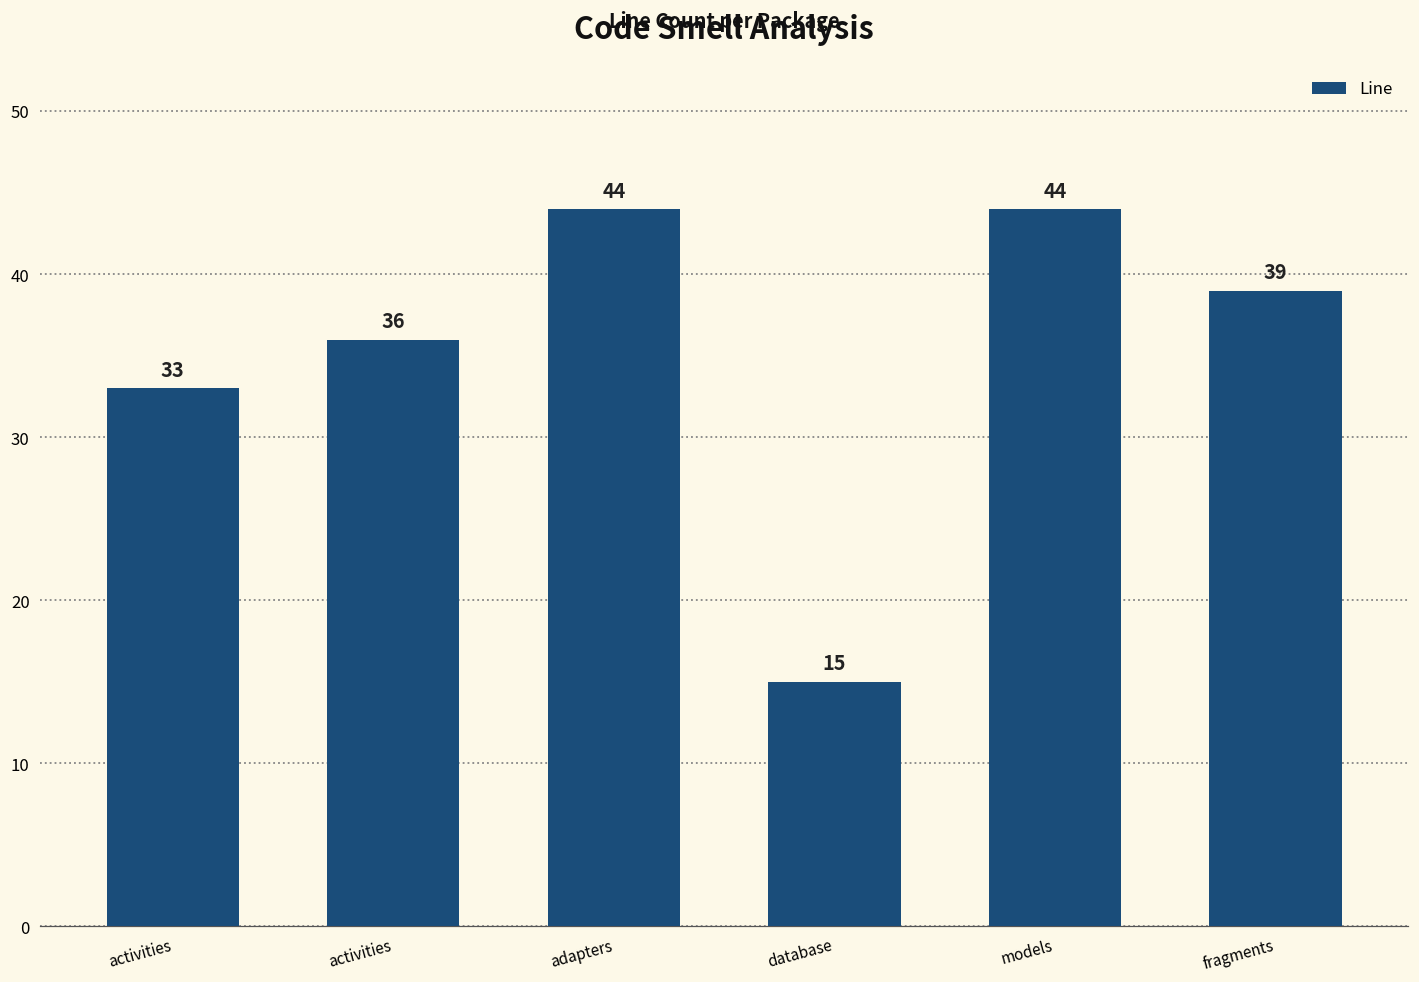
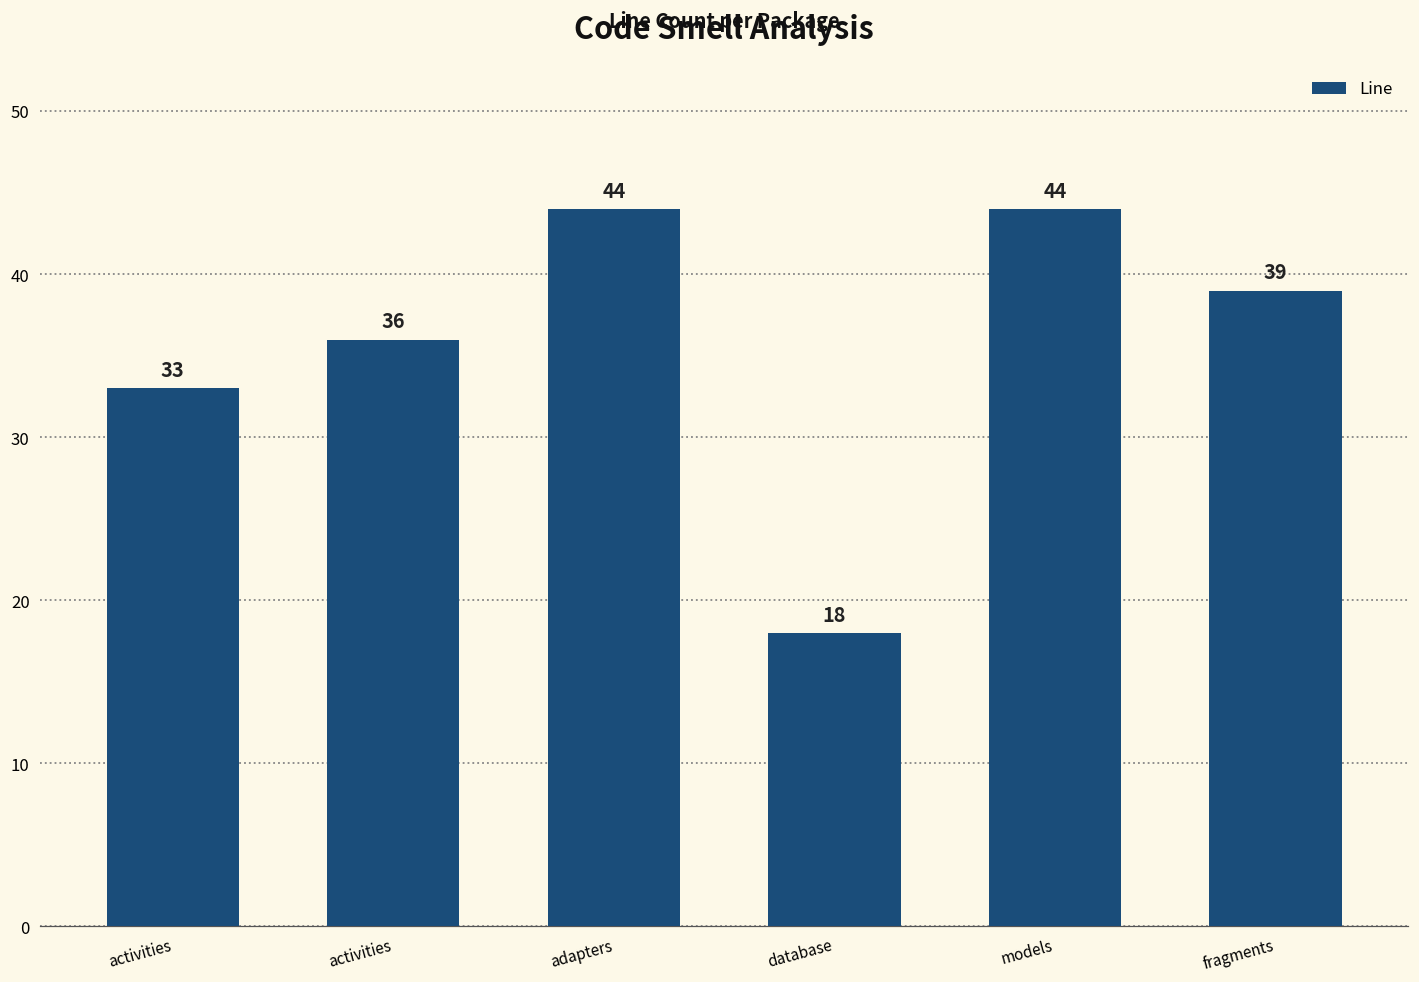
database: 15 -> 18
